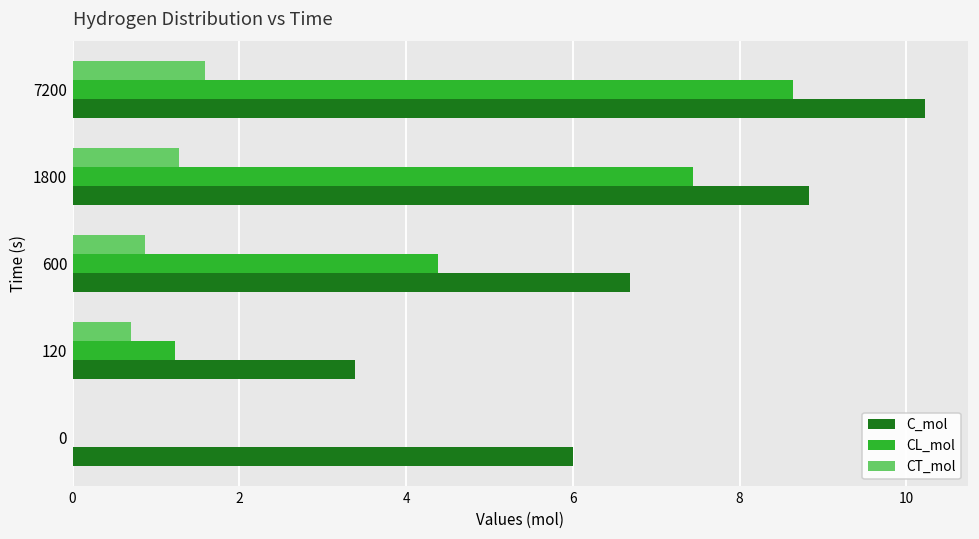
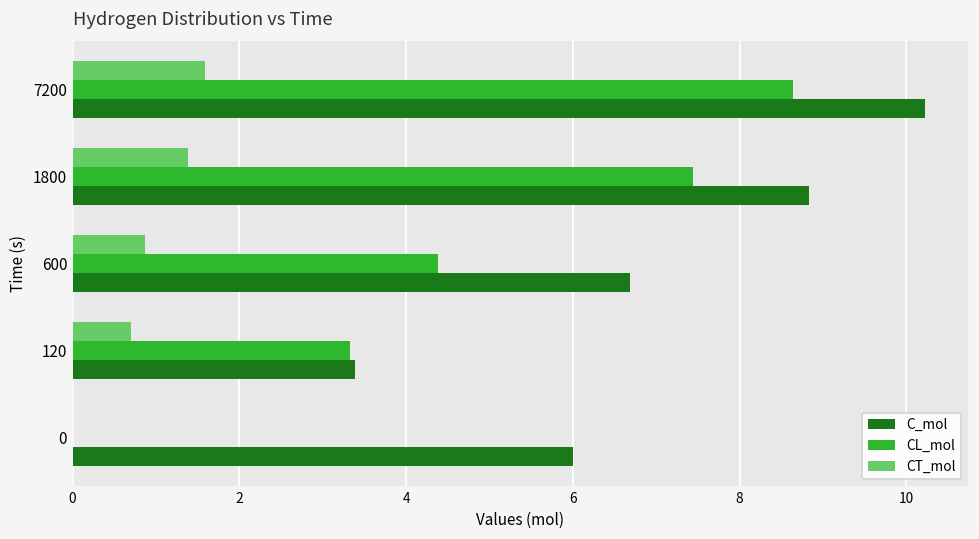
CT_mol, 1800: 1.3 -> 1.4
CL_mol, 120: 1.2 -> 3.3
